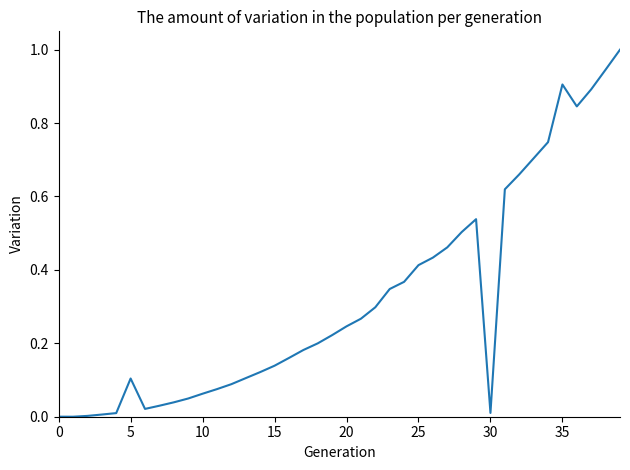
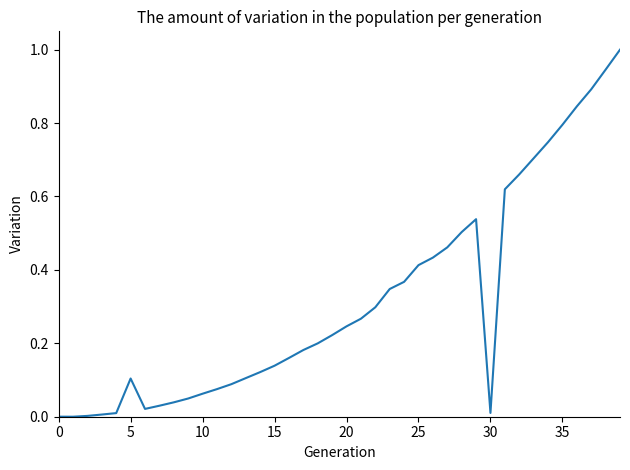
35: 0.91 -> 0.80
